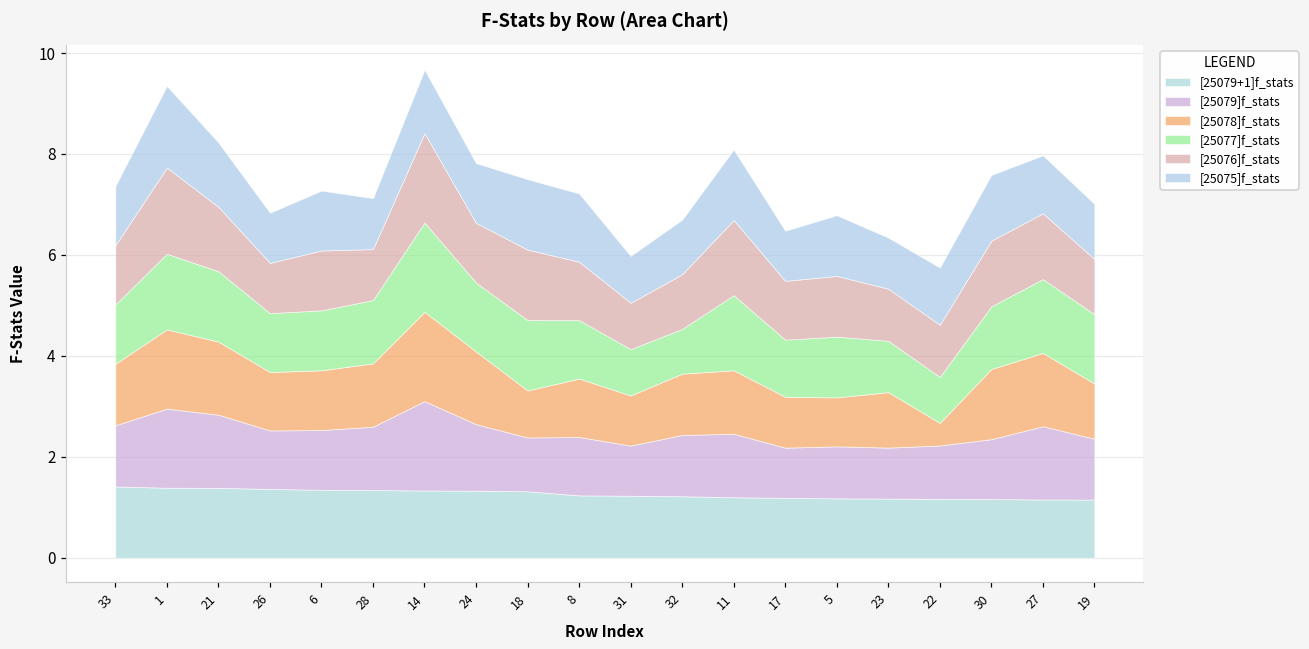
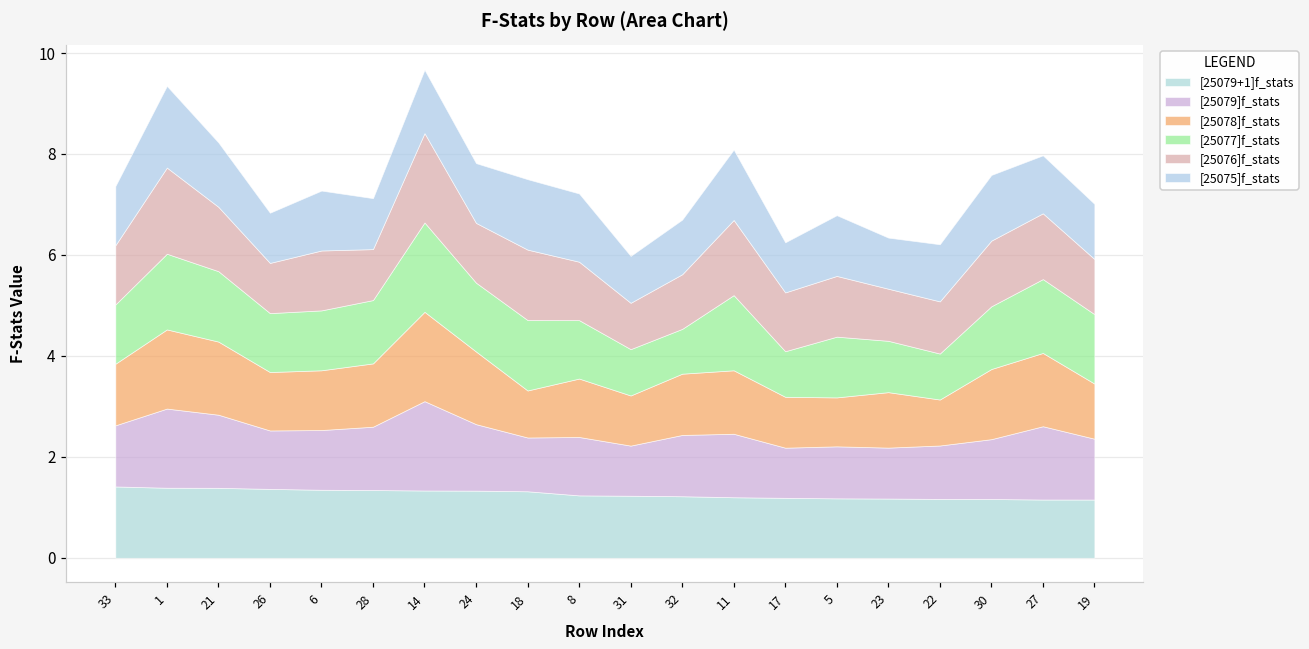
[25077]f_stats, 17: 1.1 -> 0.9
[25078]f_stats, 22: 0.4 -> 0.9
